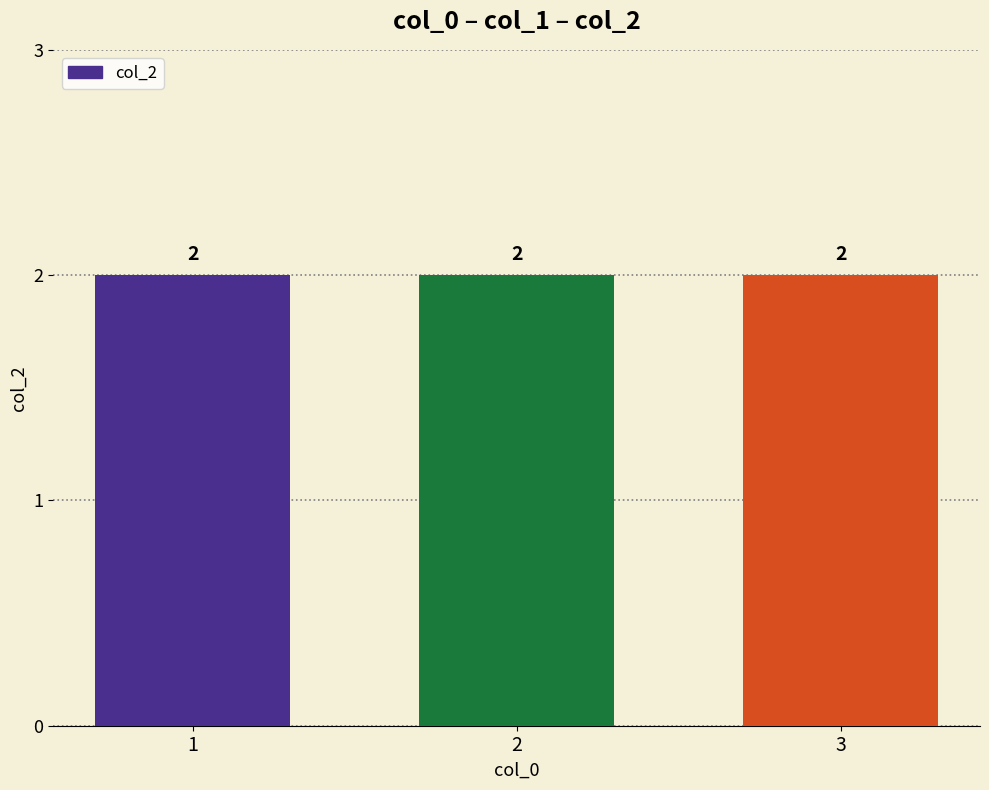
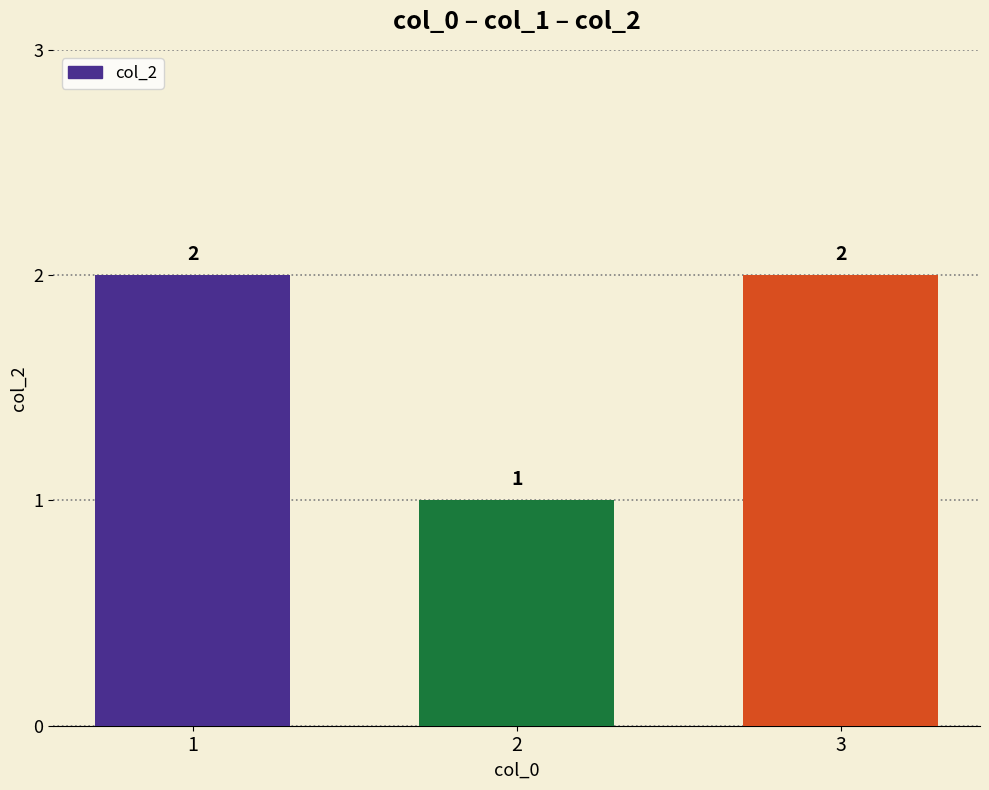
2: 2 -> 1
